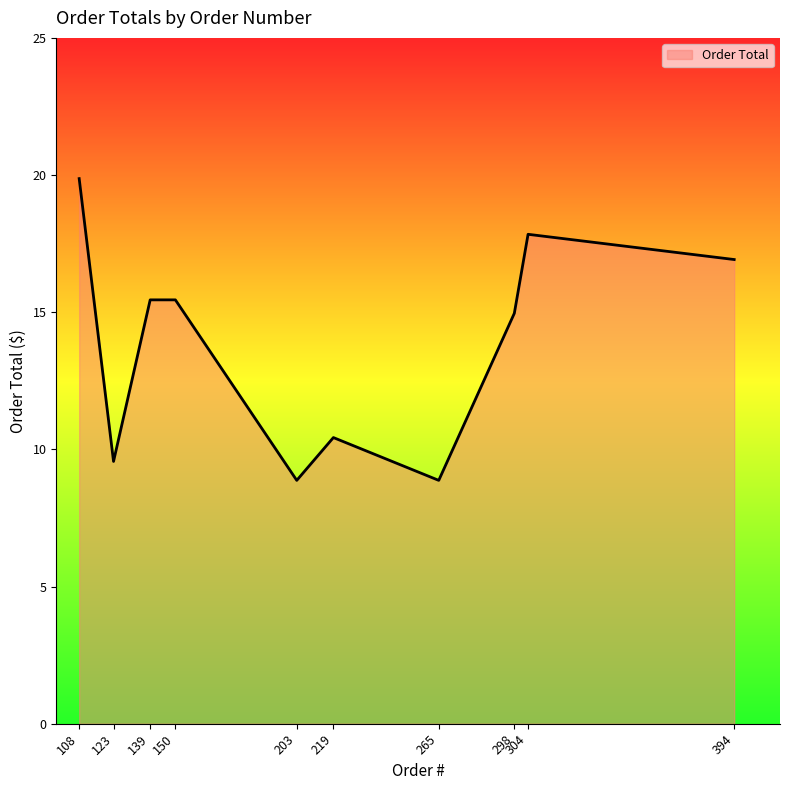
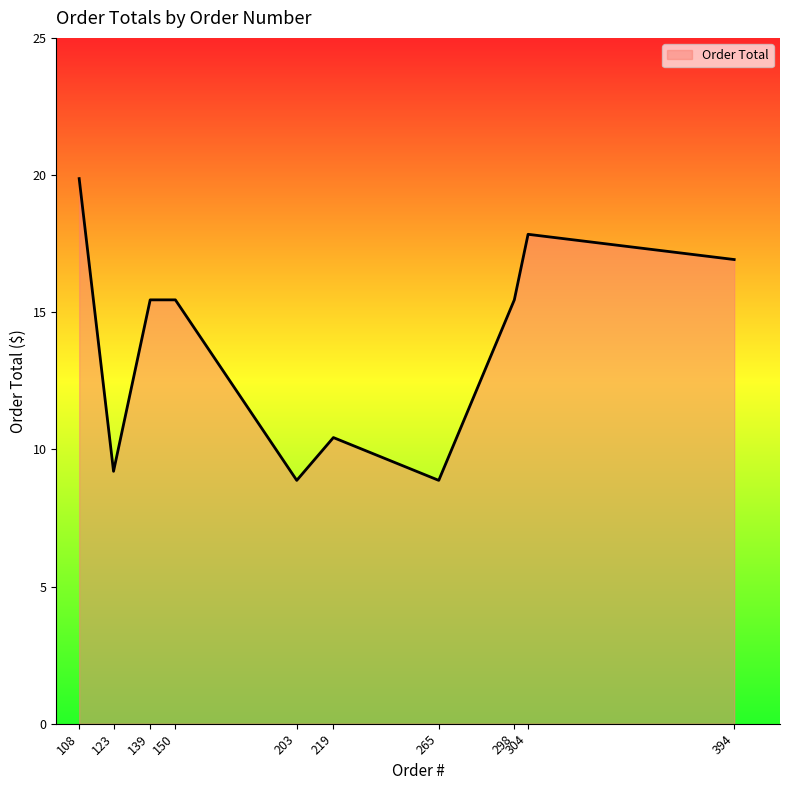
123: 9.6 -> 9.2
298: 15.0 -> 15.5
